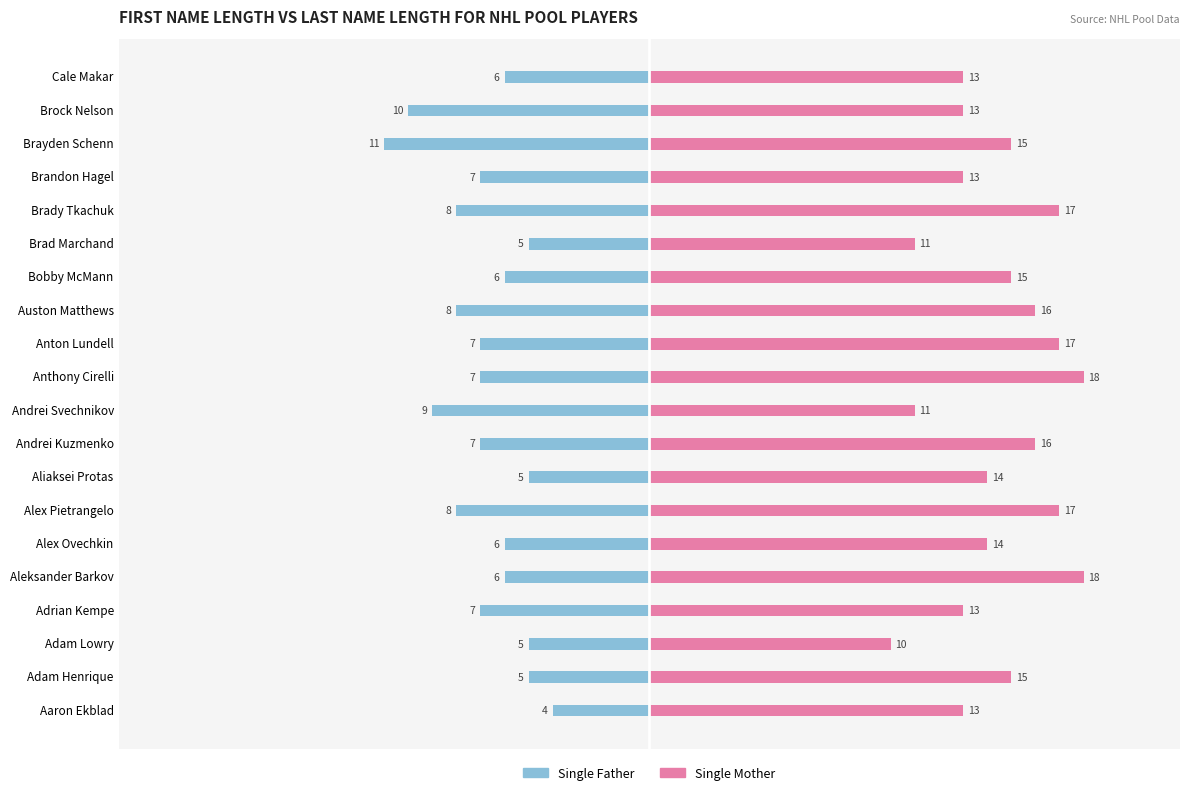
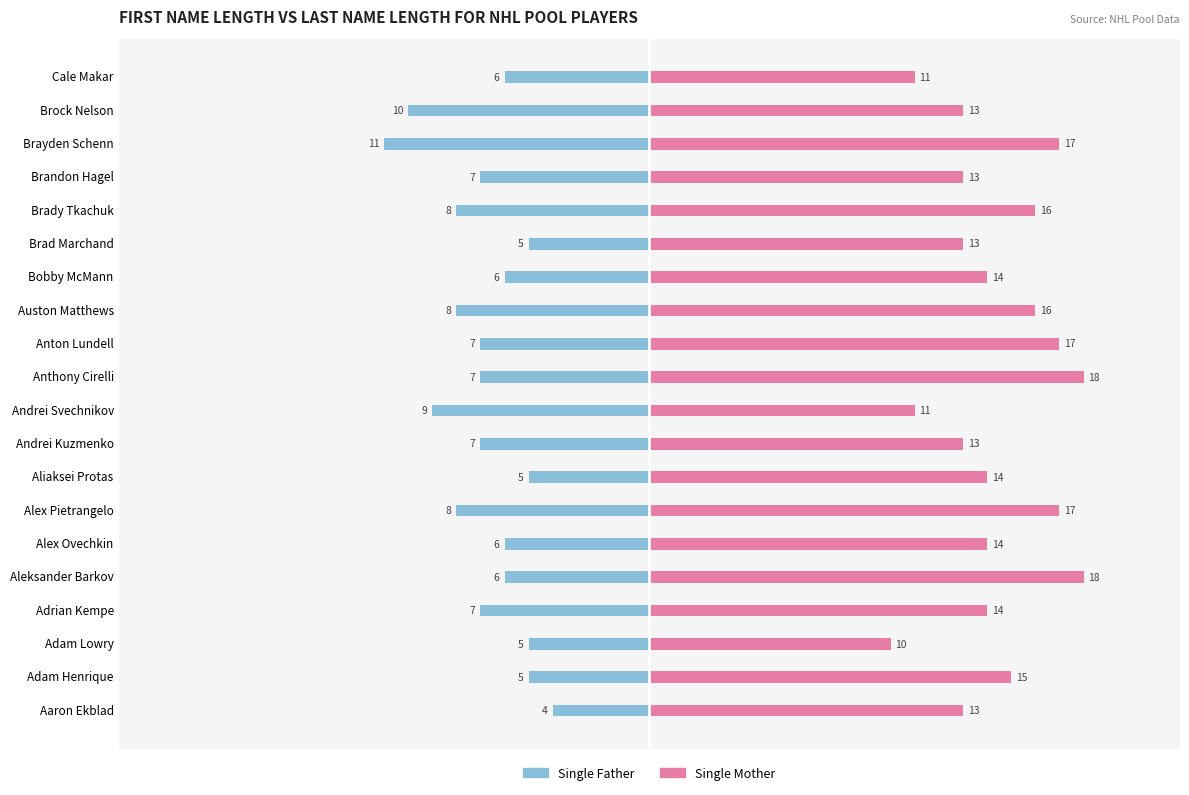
Single Mother, Cale Makar: 13 -> 11
Single Mother, Brayden Schenn: 15 -> 17
Single Mother, Brady Tkachuk: 17 -> 16
Single Mother, Brad Marchand: 11 -> 13
Single Mother, Bobby McMann: 15 -> 14
Single Mother, Andrei Kuzmenko: 16 -> 13
Single Mother, Adrian Kempe: 13 -> 14
